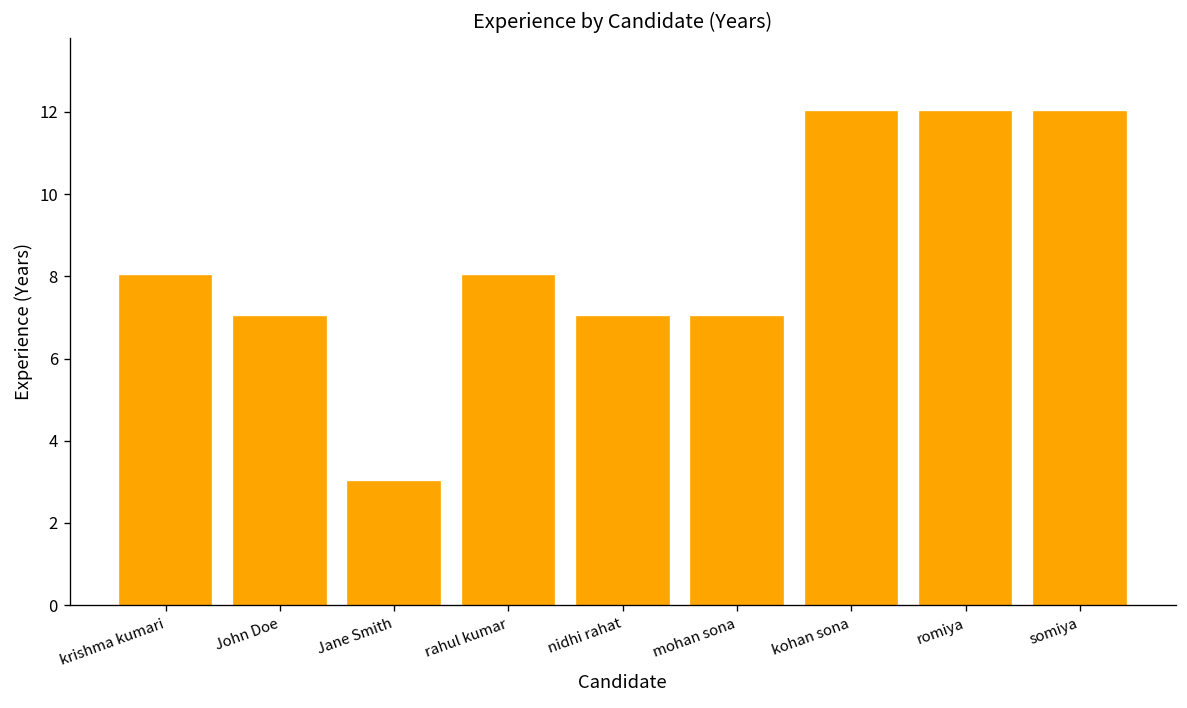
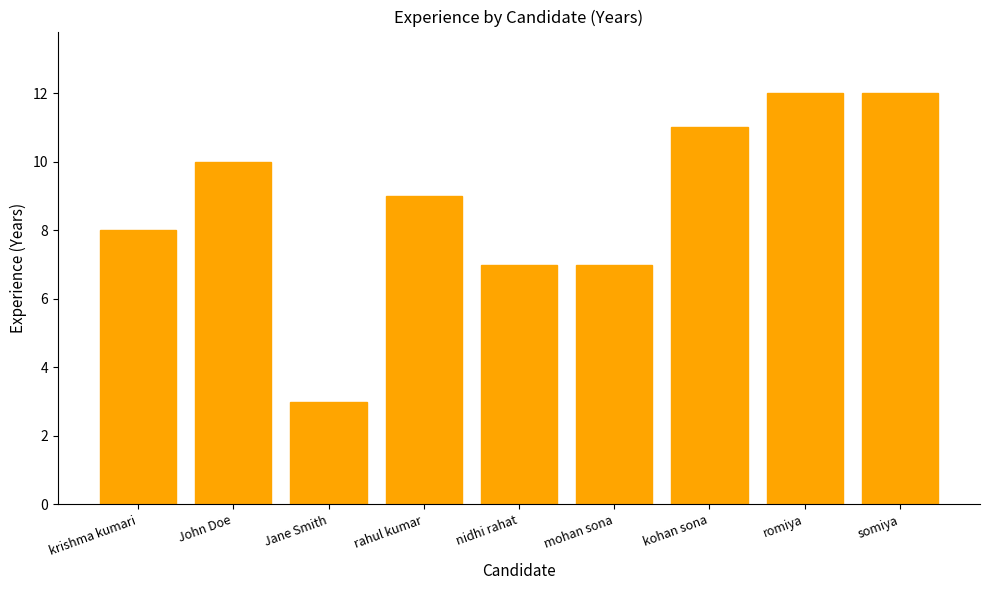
John Doe: 7 -> 10
rahul kumar: 8 -> 9
kohan sona: 12 -> 11
